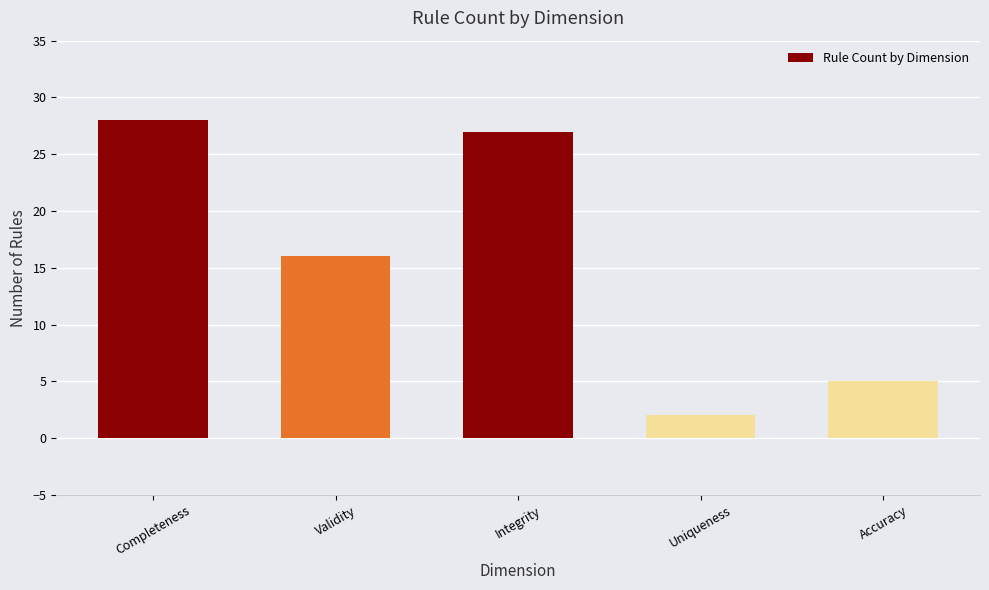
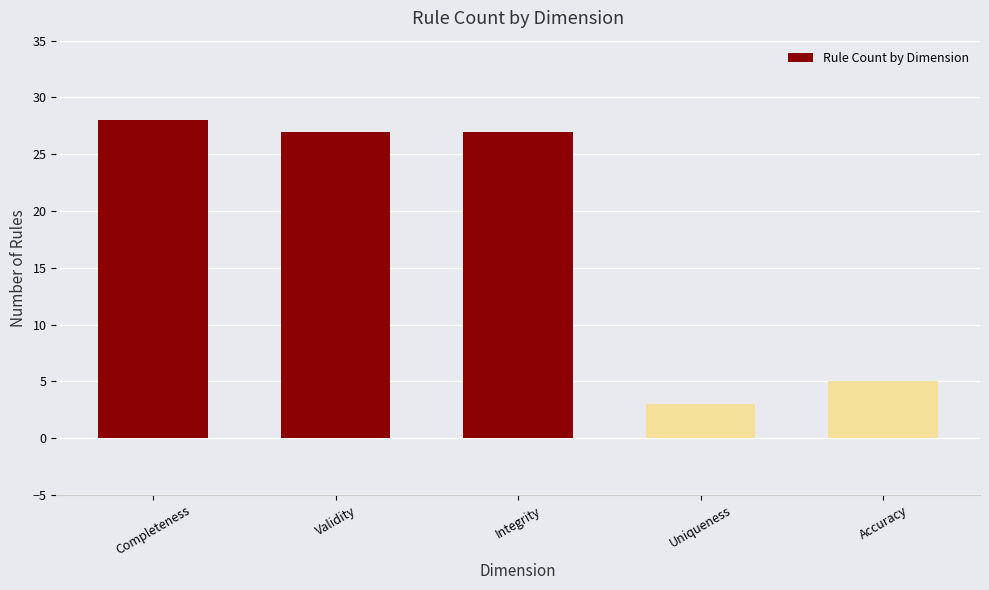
Validity: 16 -> 27
Uniqueness: 2 -> 3
